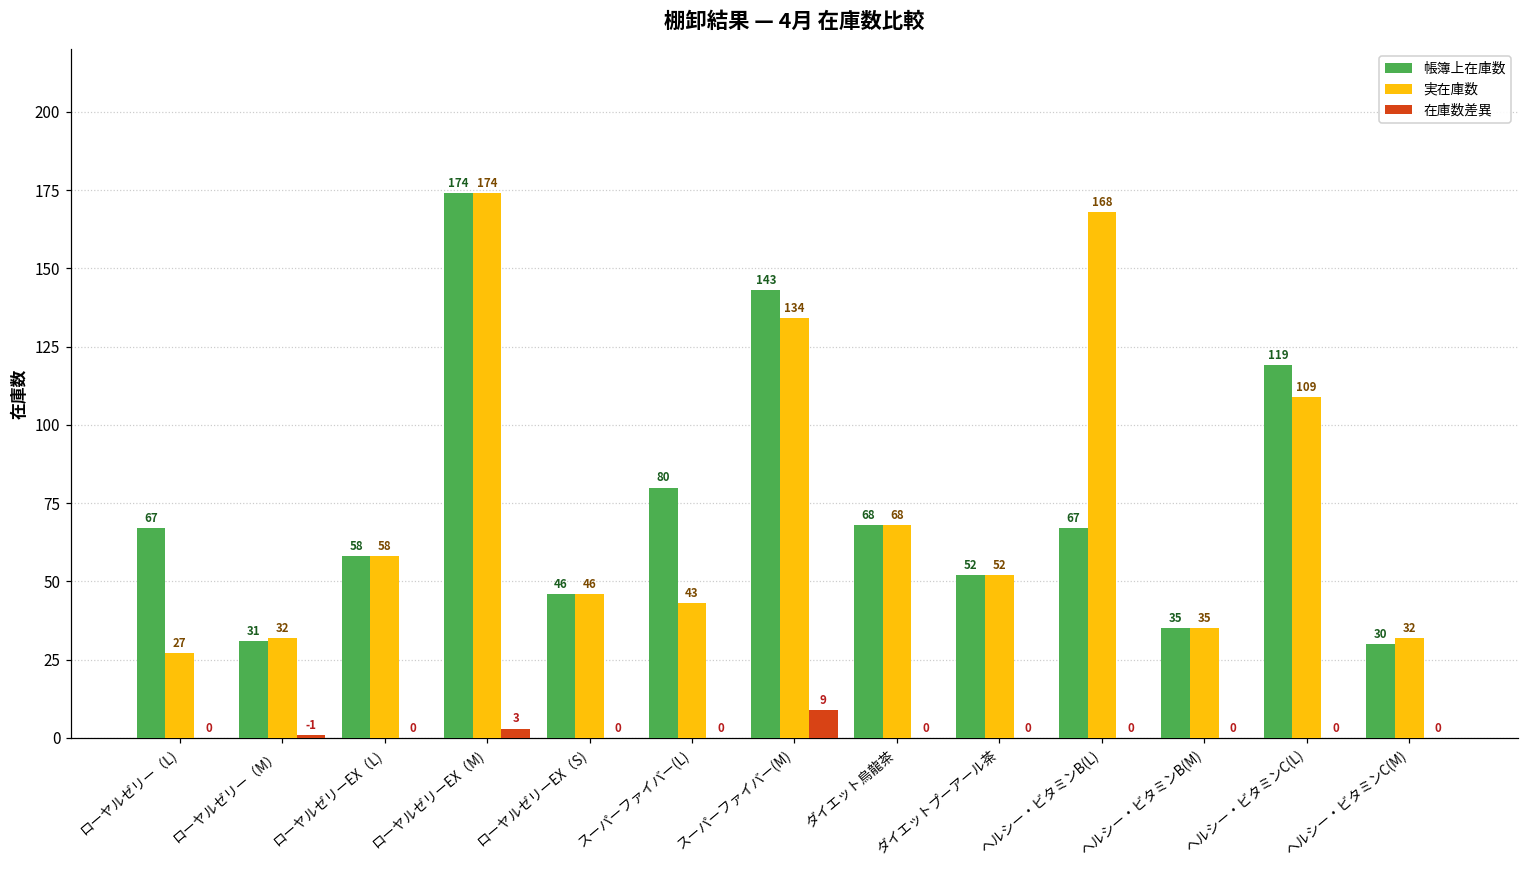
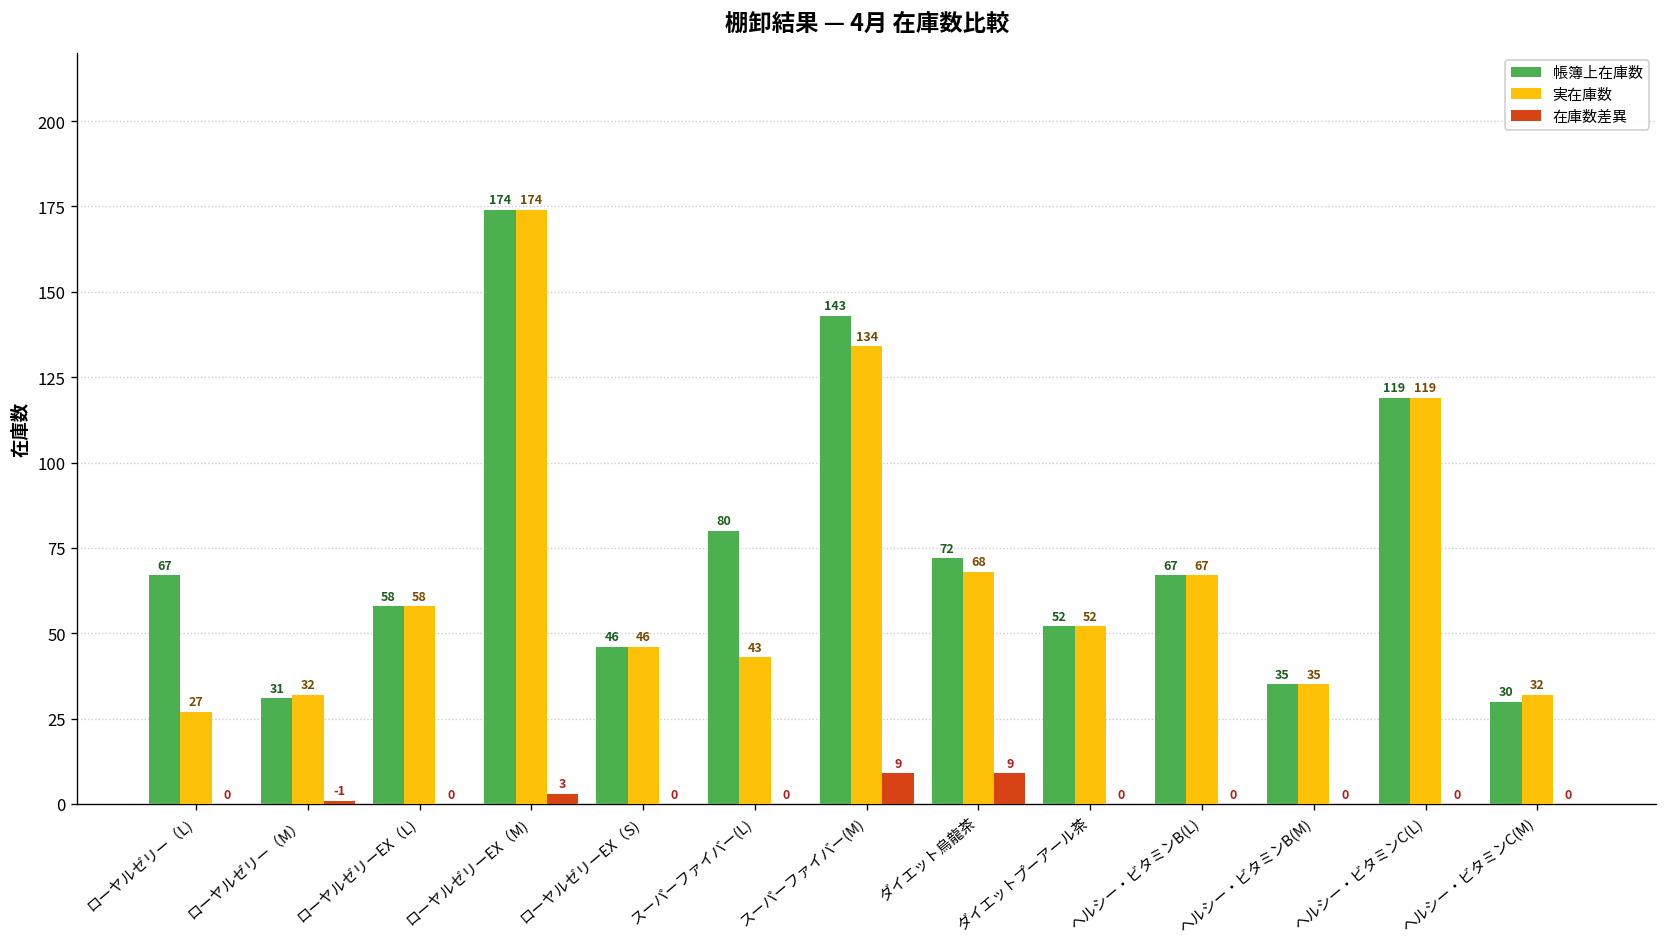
帳簿上在庫数, ダイエット烏龍茶: 68 -> 72
在庫数差異, ダイエット烏龍茶: 0 -> 9
実在庫数, ヘルシー・ビタミンB(L): 168 -> 67
実在庫数, ヘルシー・ビタミンC(L): 109 -> 119
